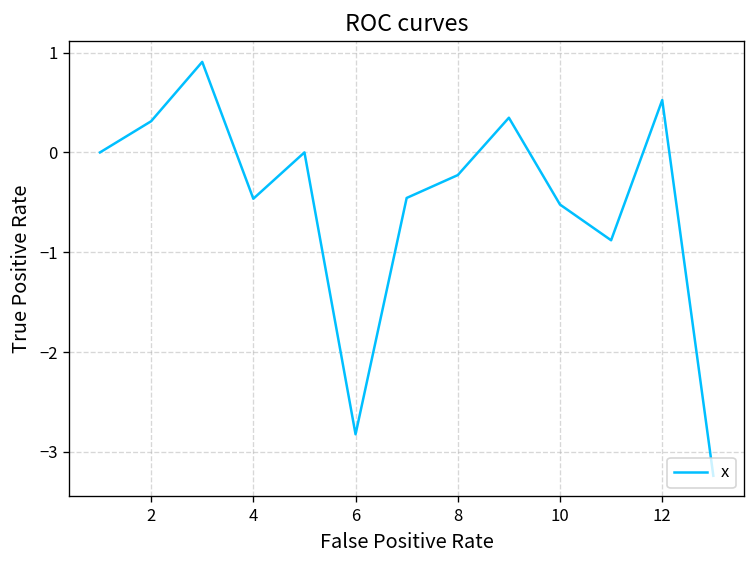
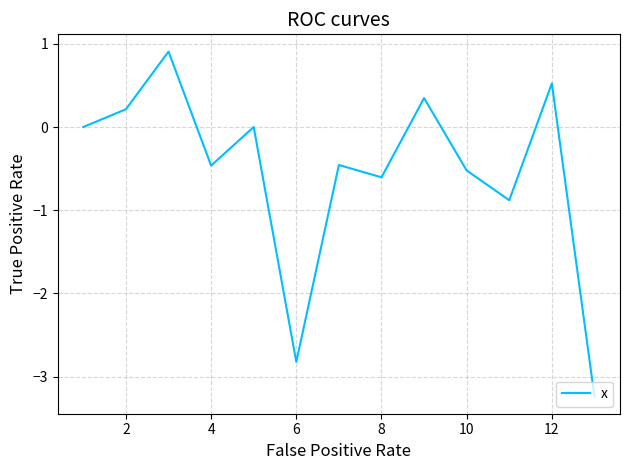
2: 0.3 -> 0.2
8: -0.2 -> -0.6
